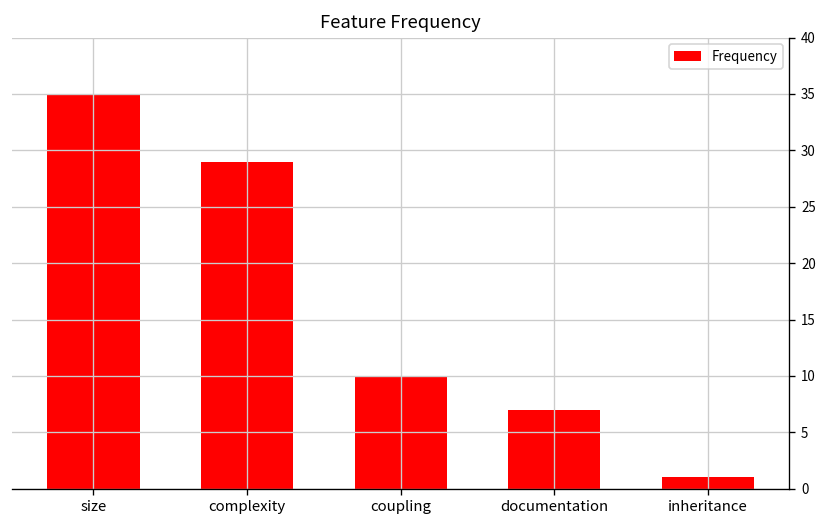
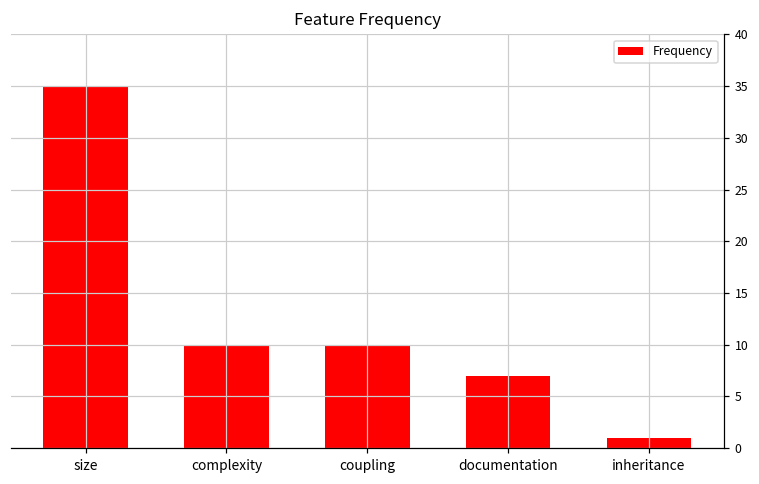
complexity: 29 -> 10
